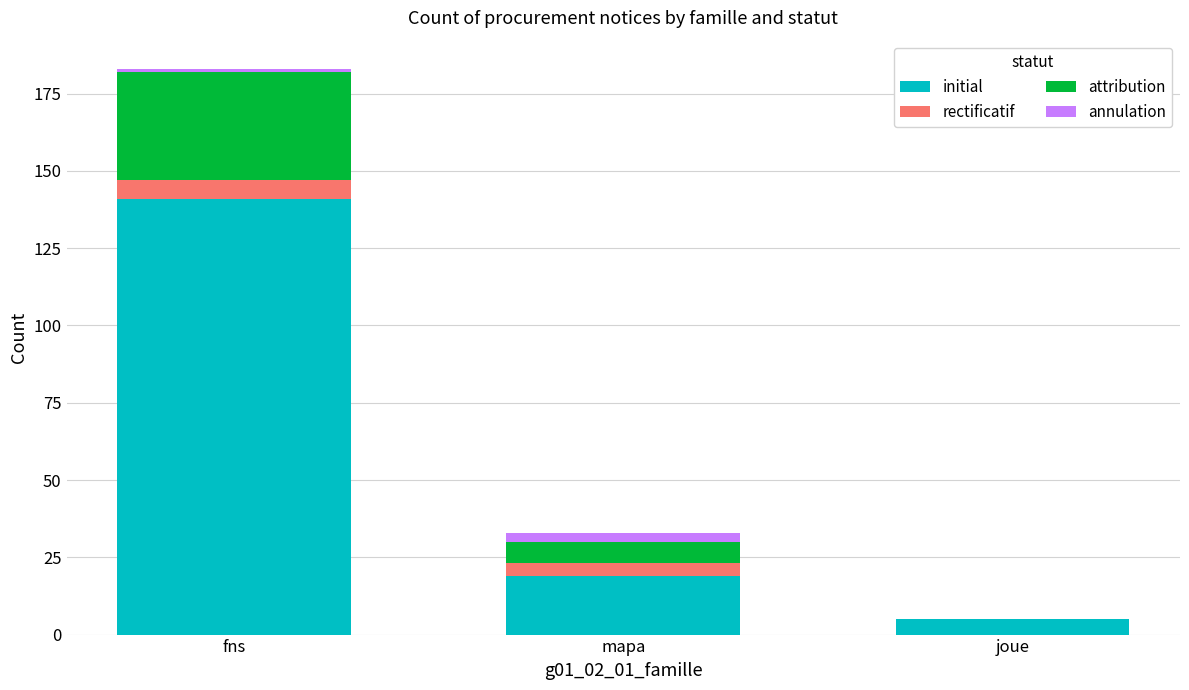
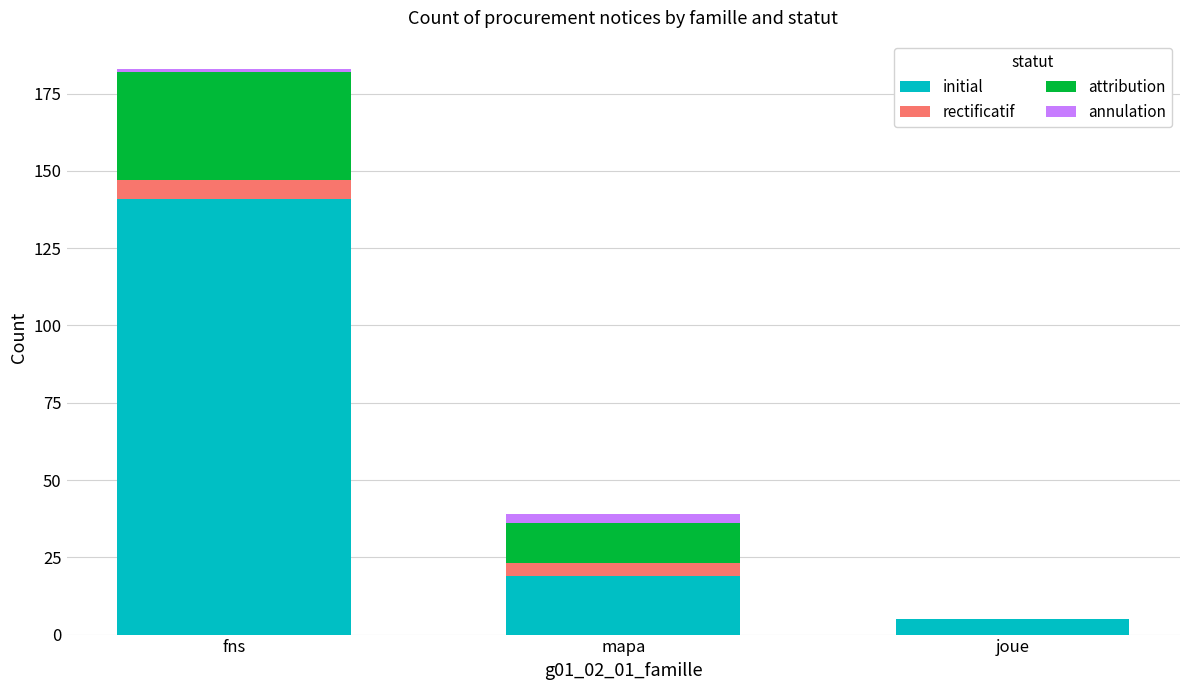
attribution, mapa: 7 -> 13
